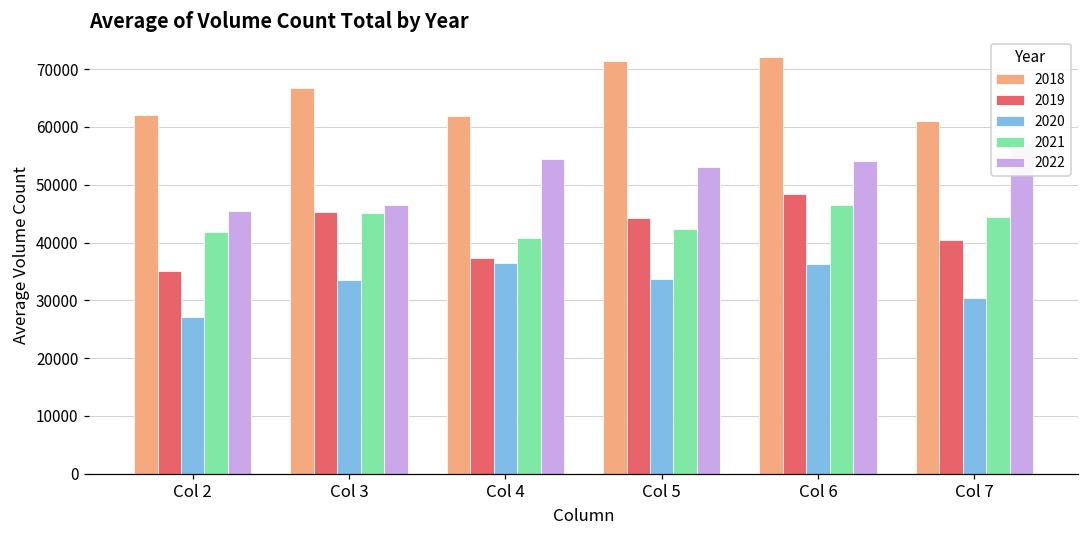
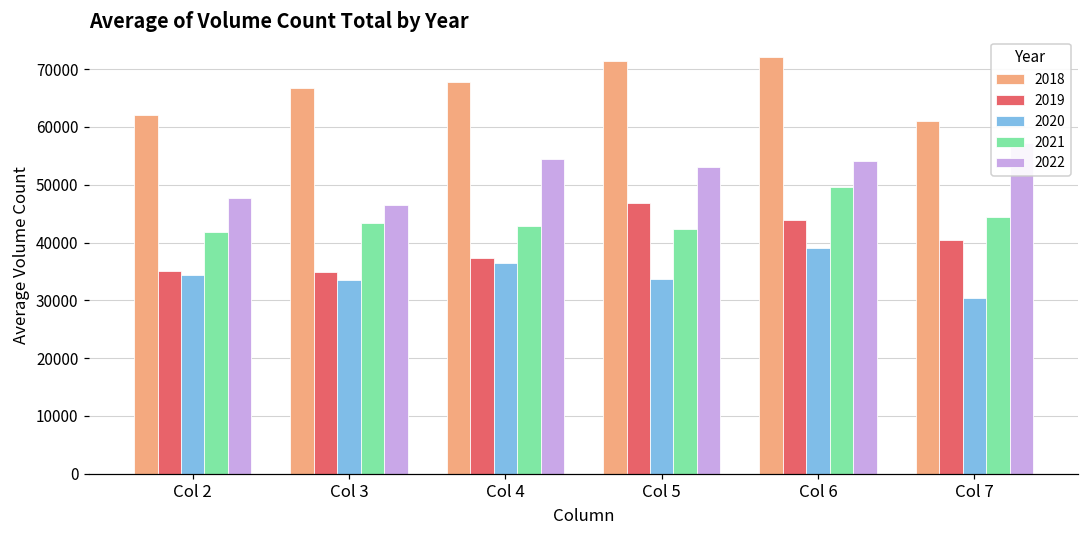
2020, Col 2: 27000 -> 34000
2022, Col 2: 46000 -> 48000
2019, Col 3: 45000 -> 35000
2021, Col 3: 45000 -> 43000
2018, Col 4: 62000 -> 68000
2021, Col 4: 41000 -> 43000
2019, Col 5: 44000 -> 47000
2019, Col 6: 48000 -> 44000
2020, Col 6: 36000 -> 39000
2021, Col 6: 47000 -> 50000
